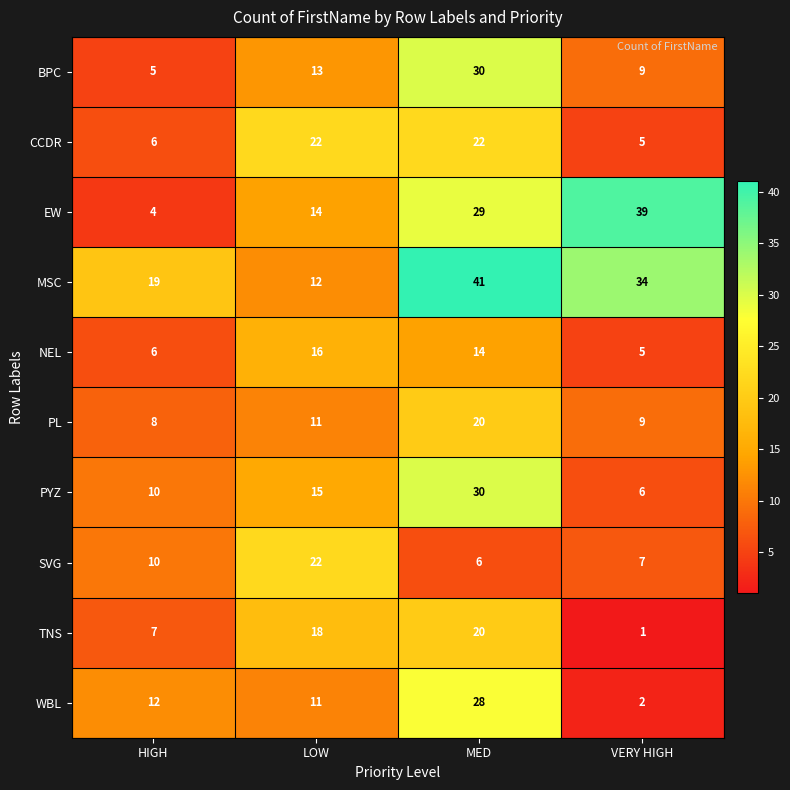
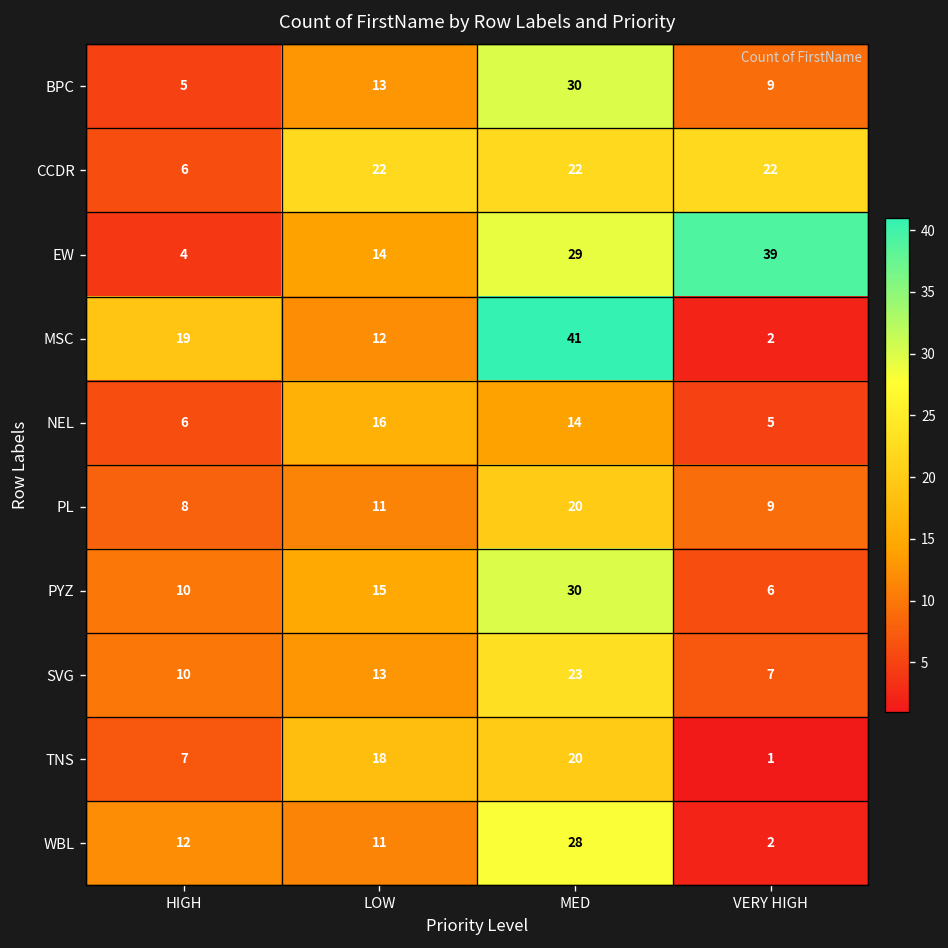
CCDR, VERY HIGH: 5 -> 22
MSC, VERY HIGH: 34 -> 2
SVG, LOW: 22 -> 13
SVG, MED: 6 -> 23
